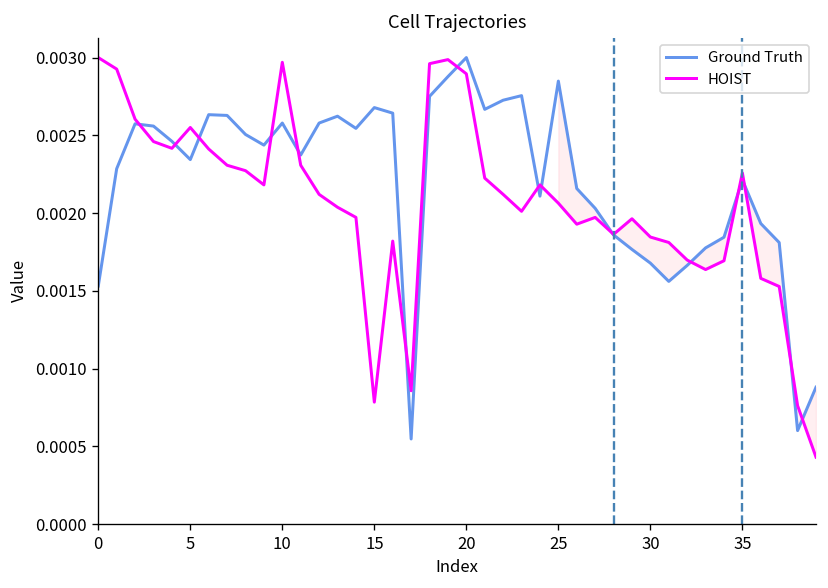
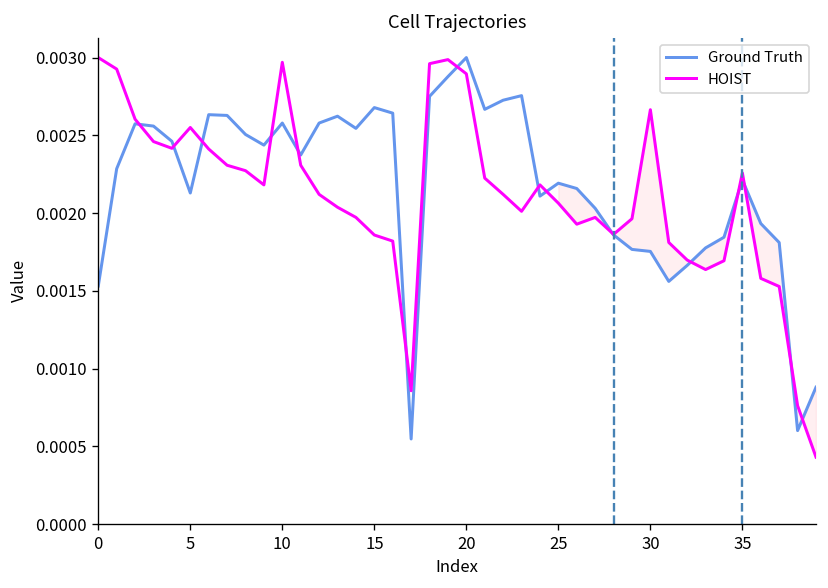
Ground Truth, 5: 0.00234 -> 0.00213
HOIST, 15: 0.00078 -> 0.00186
Ground Truth, 25: 0.00285 -> 0.00219
Ground Truth, 30: 0.00168 -> 0.00175
HOIST, 30: 0.00185 -> 0.00266
